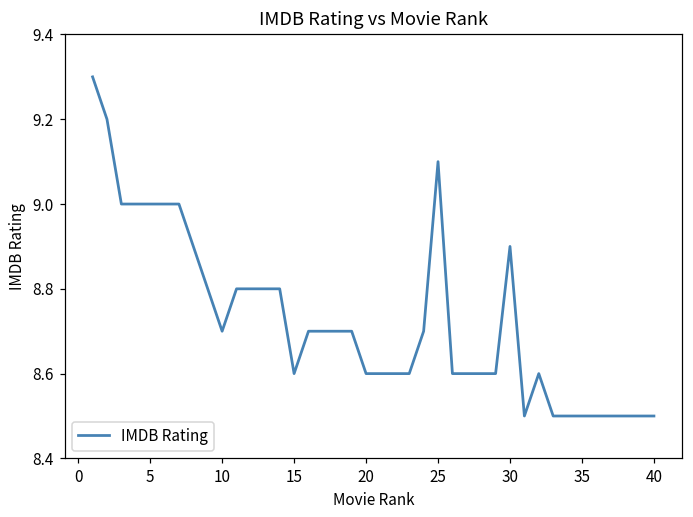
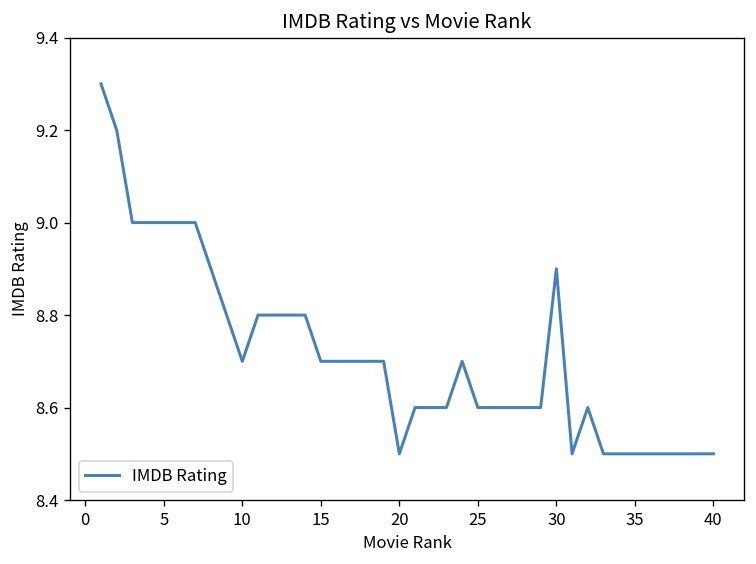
15: 8.6 -> 8.7
20: 8.6 -> 8.5
25: 9.1 -> 8.6
